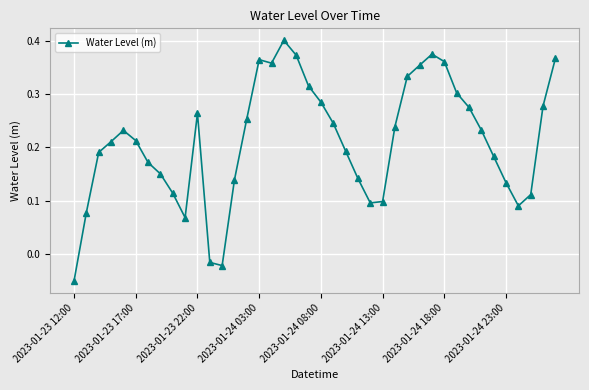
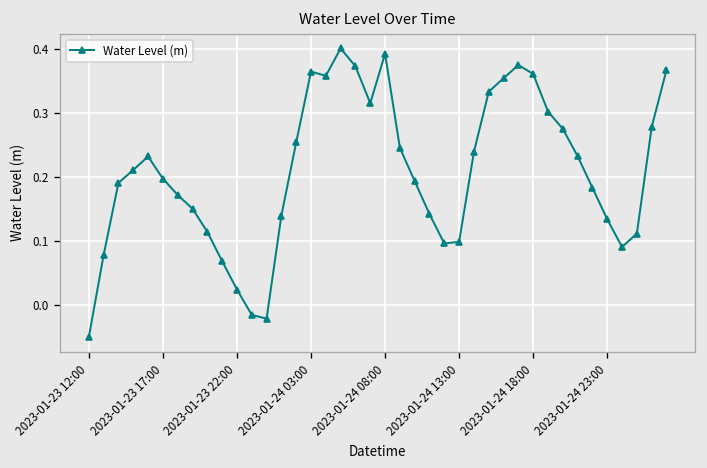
2023-01-23 17:00: 0.21 -> 0.20
2023-01-23 22:00: 0.26 -> 0.02
2023-01-24 08:00: 0.28 -> 0.39
